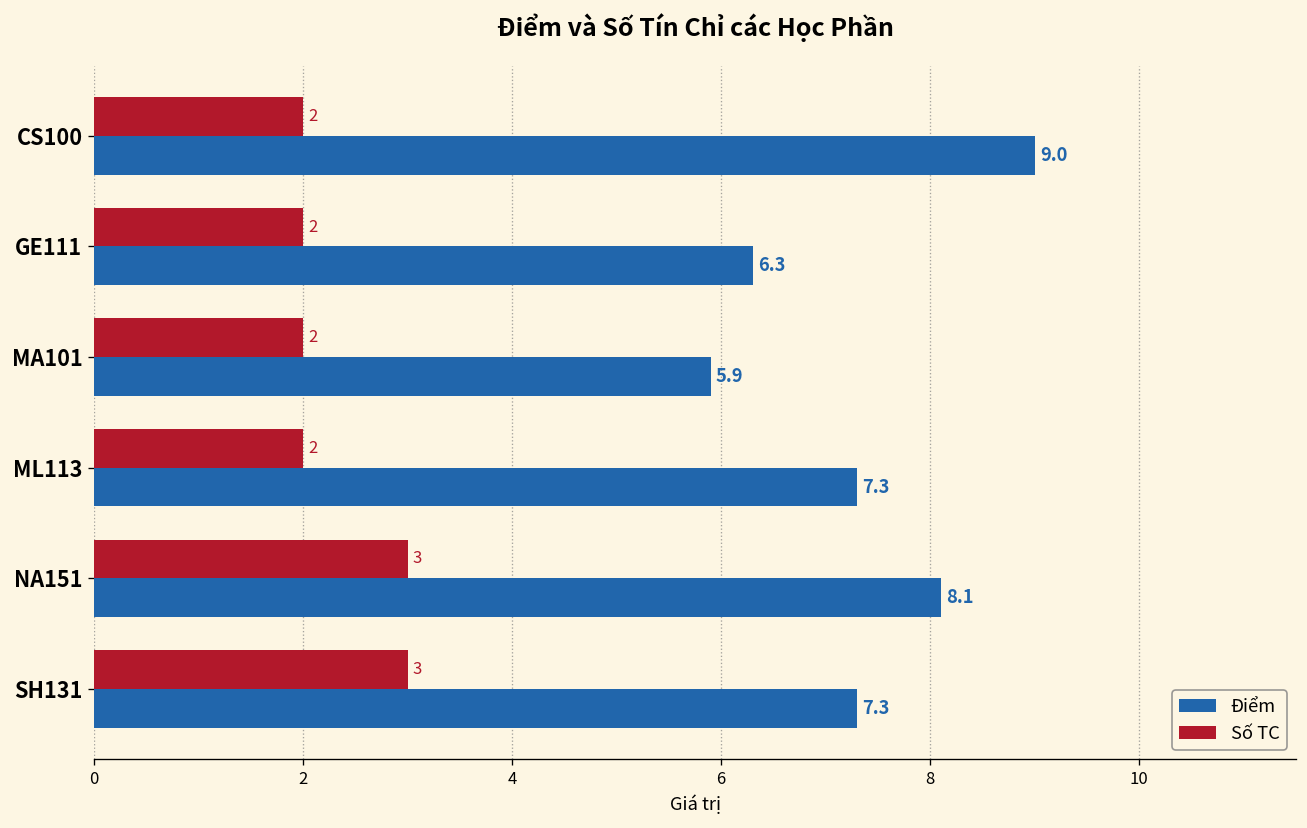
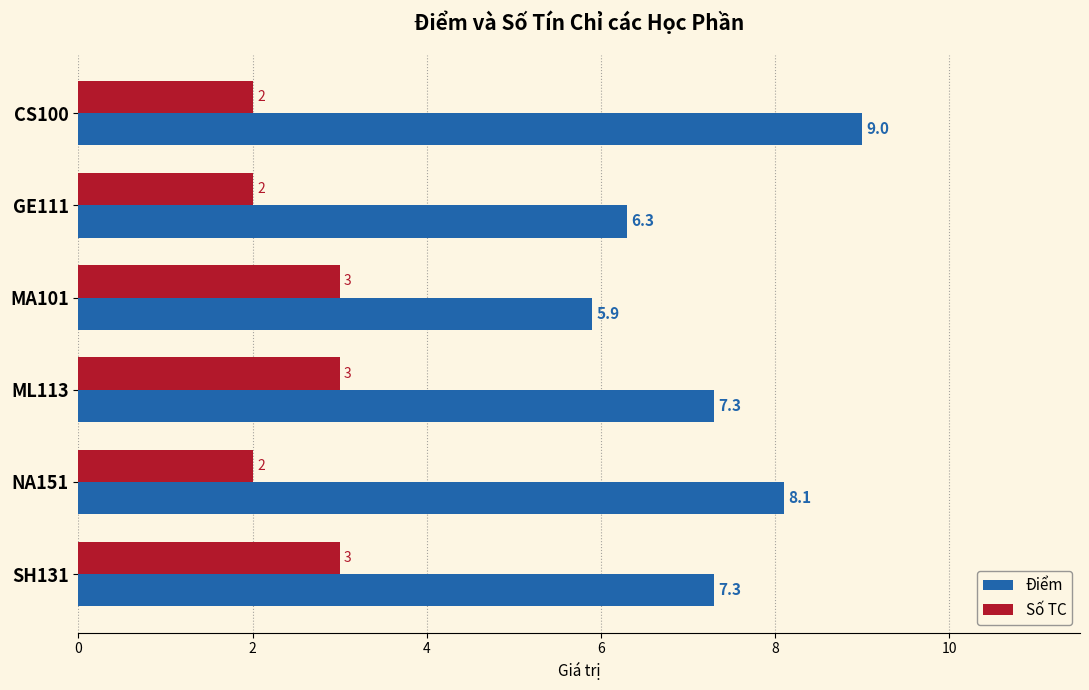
Số TC, MA101: 2 -> 3
Số TC, ML113: 2 -> 3
Số TC, NA151: 3 -> 2
